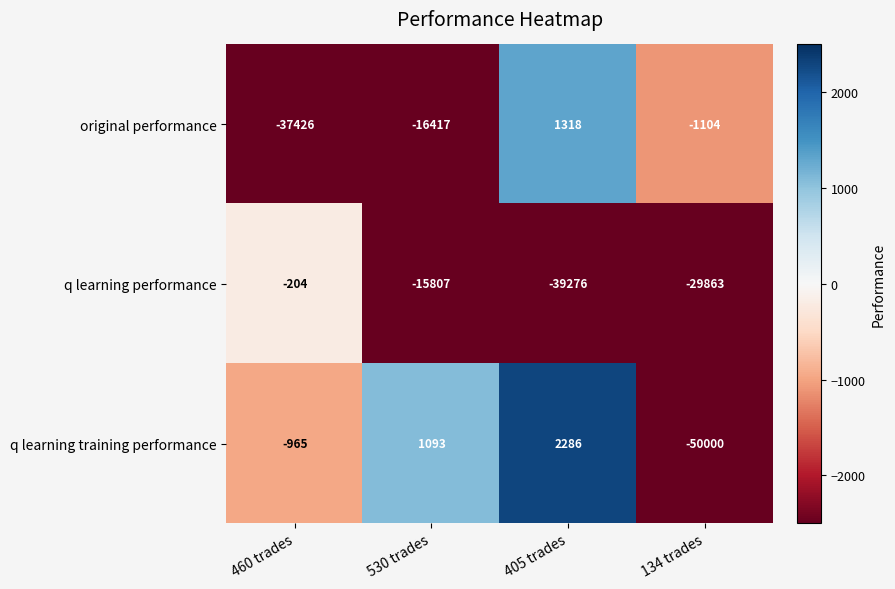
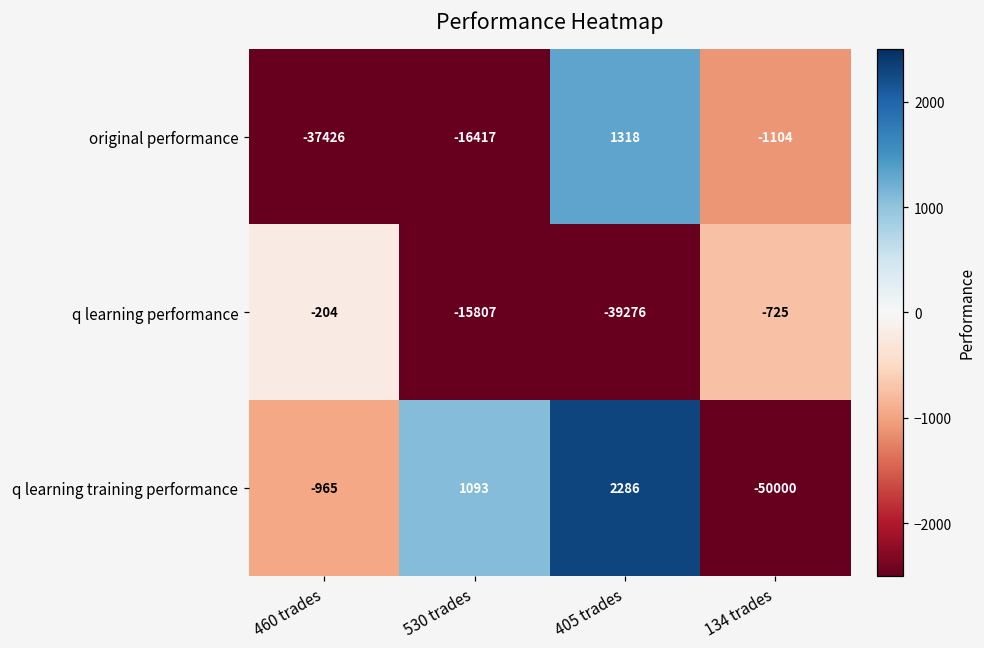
q learning performance, 134 trades: -29863 -> -725
